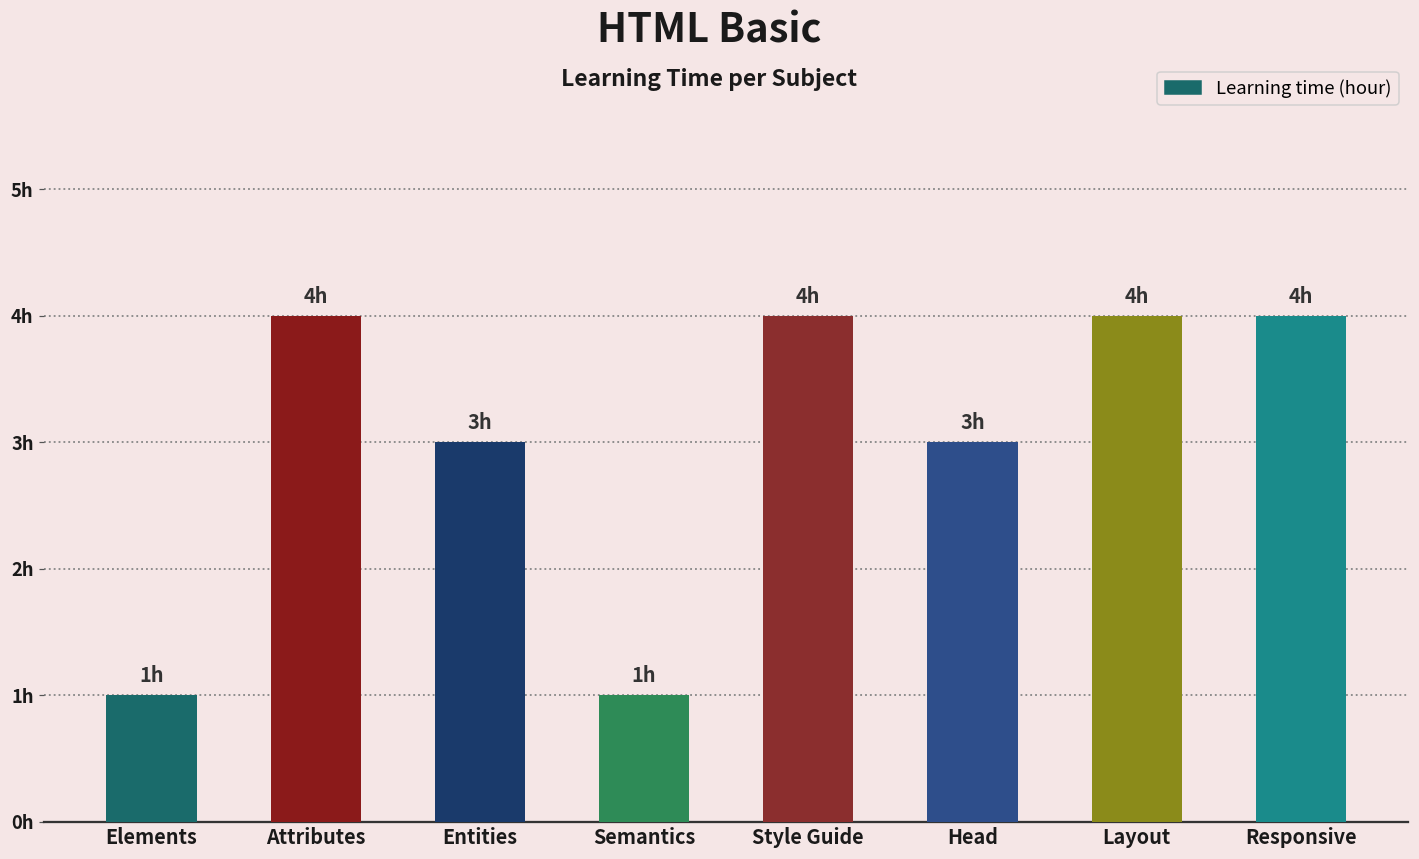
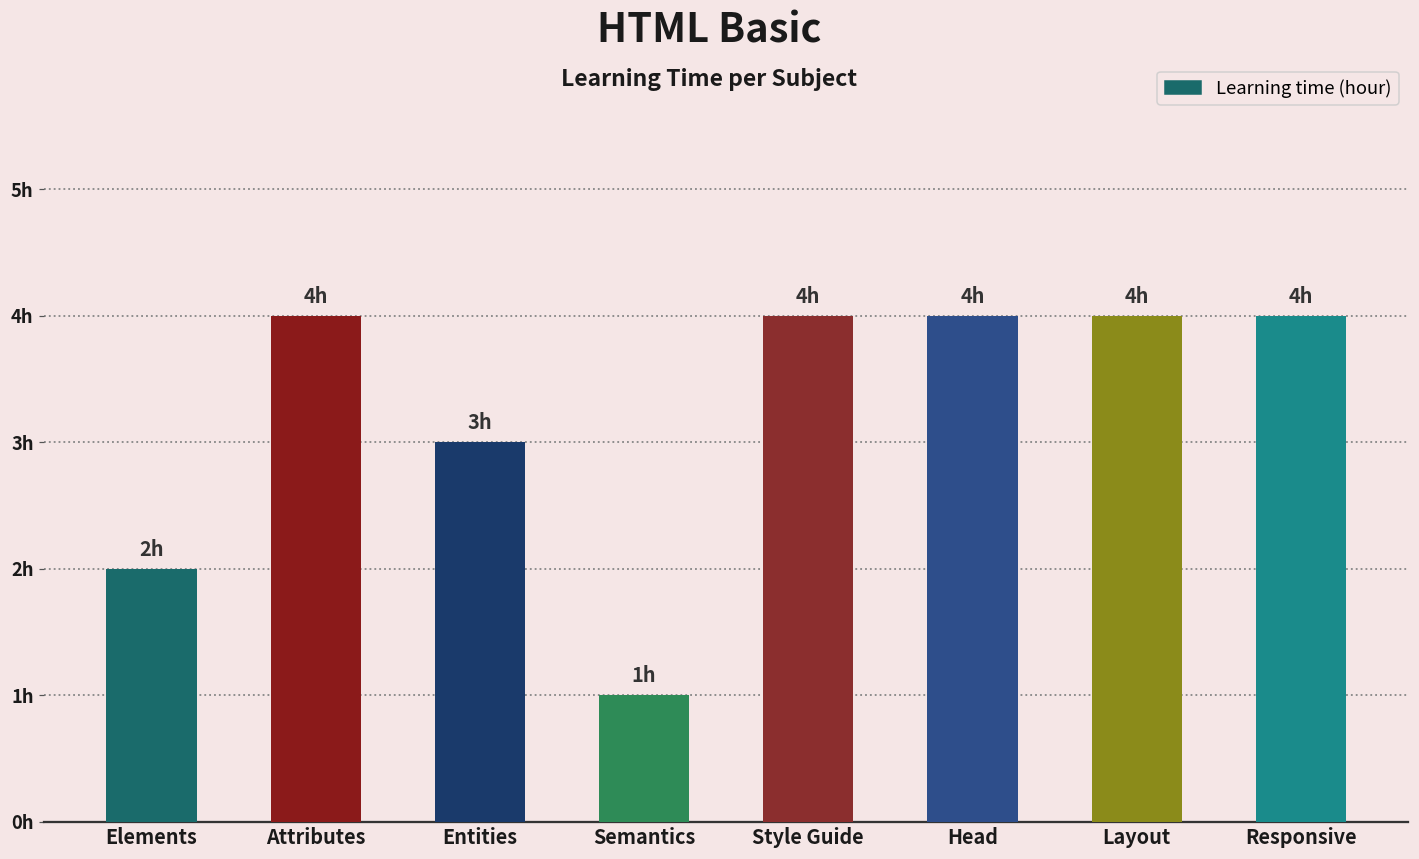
Elements: 1h -> 2h
Head: 3h -> 4h
